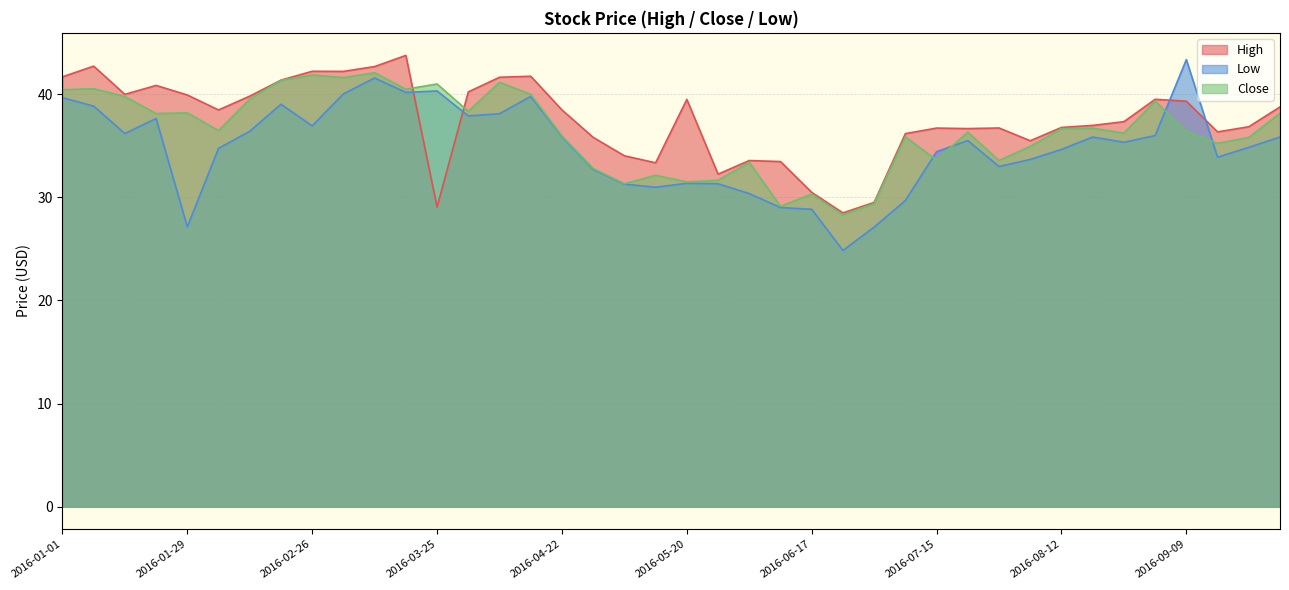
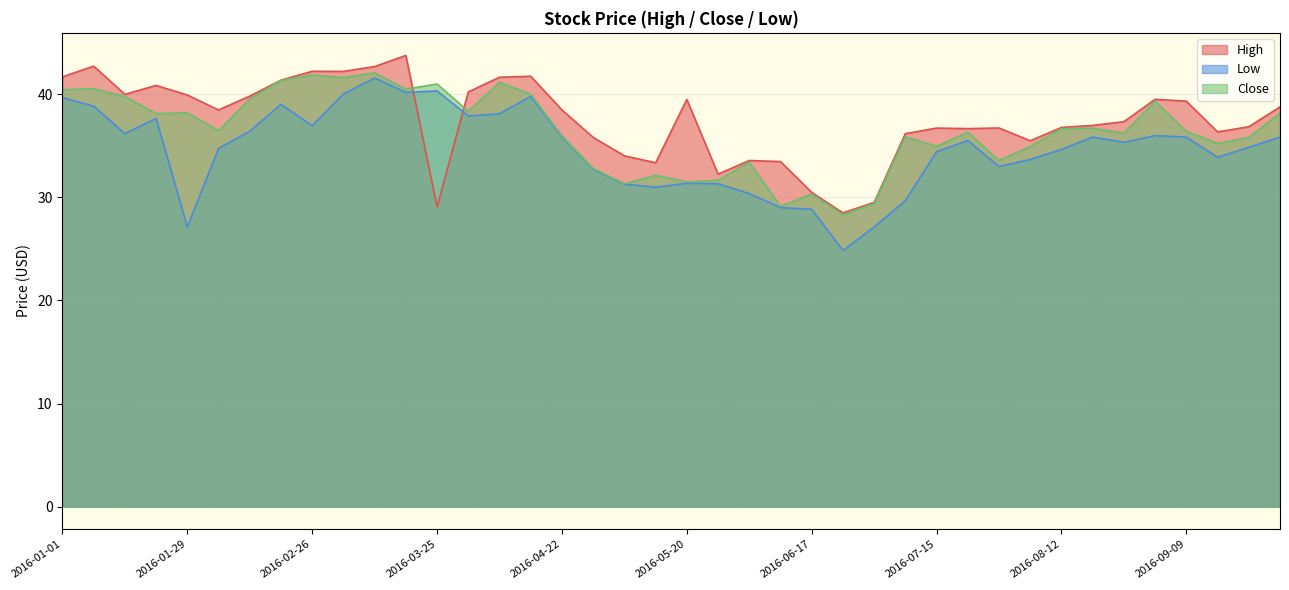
Close, 2016-07-15: 33.6 -> 35.0
Low, 2016-09-09: 43.4 -> 35.8
